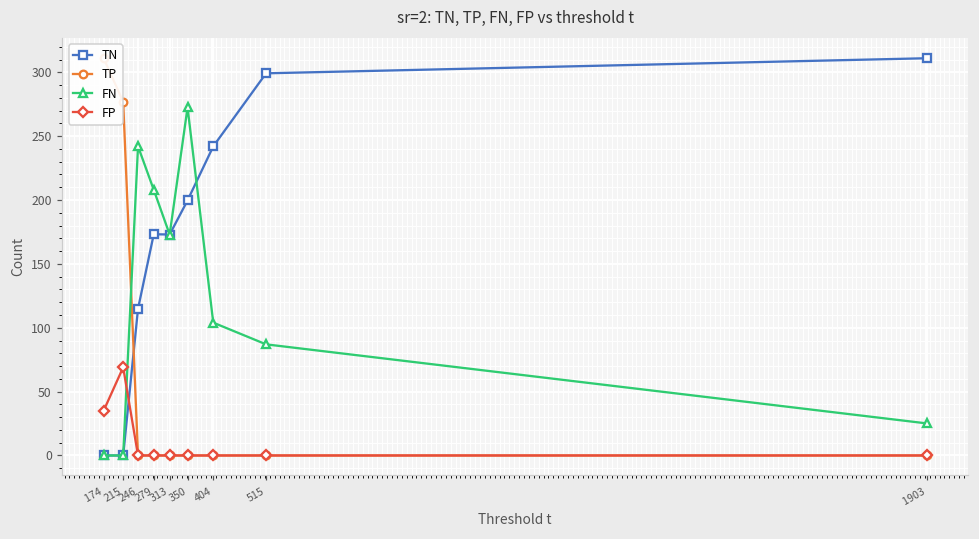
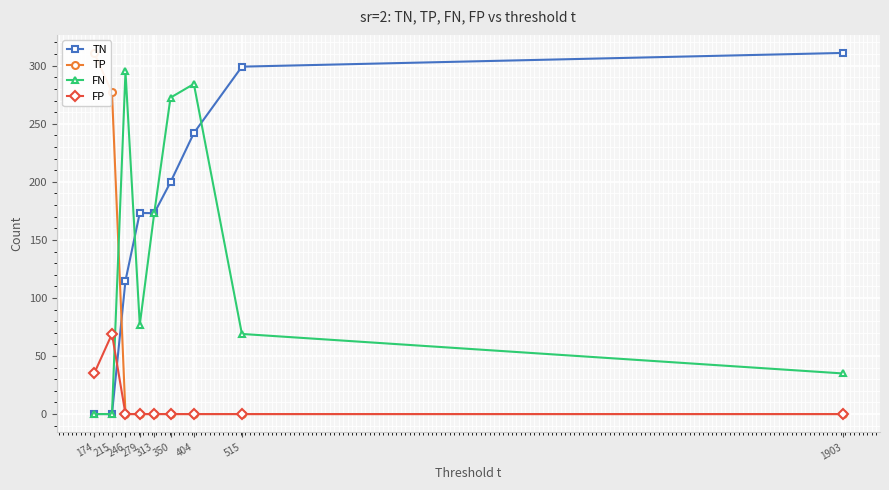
FN, 246: 242 -> 295
FN, 279: 208 -> 77
FN, 404: 104 -> 284
FN, 515: 87 -> 69
FN, 1903: 25 -> 35
